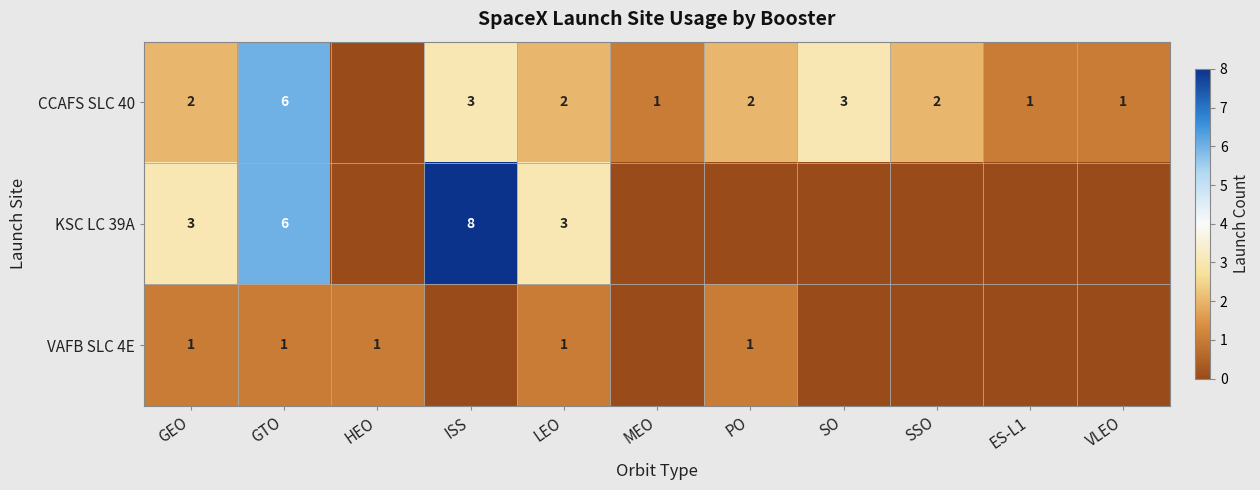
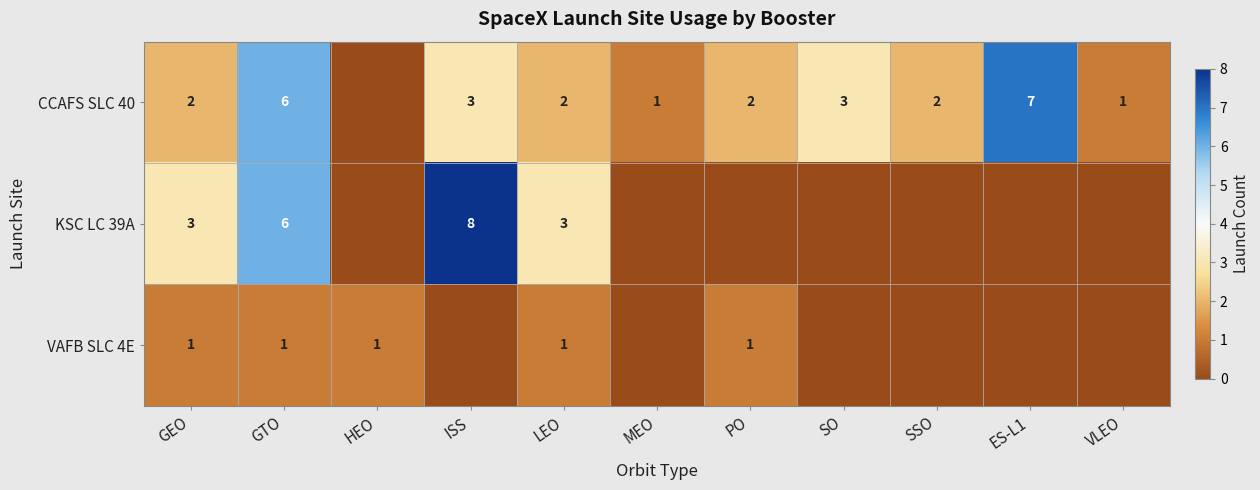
CCAFS SLC 40, ES-L1: 1 -> 7
